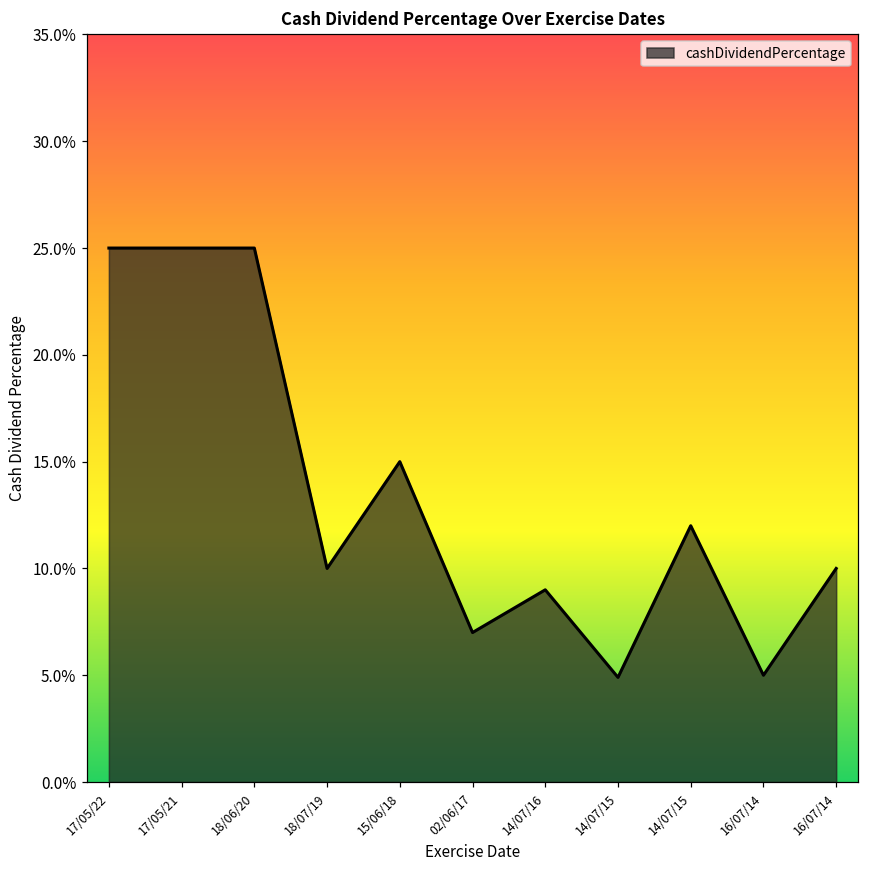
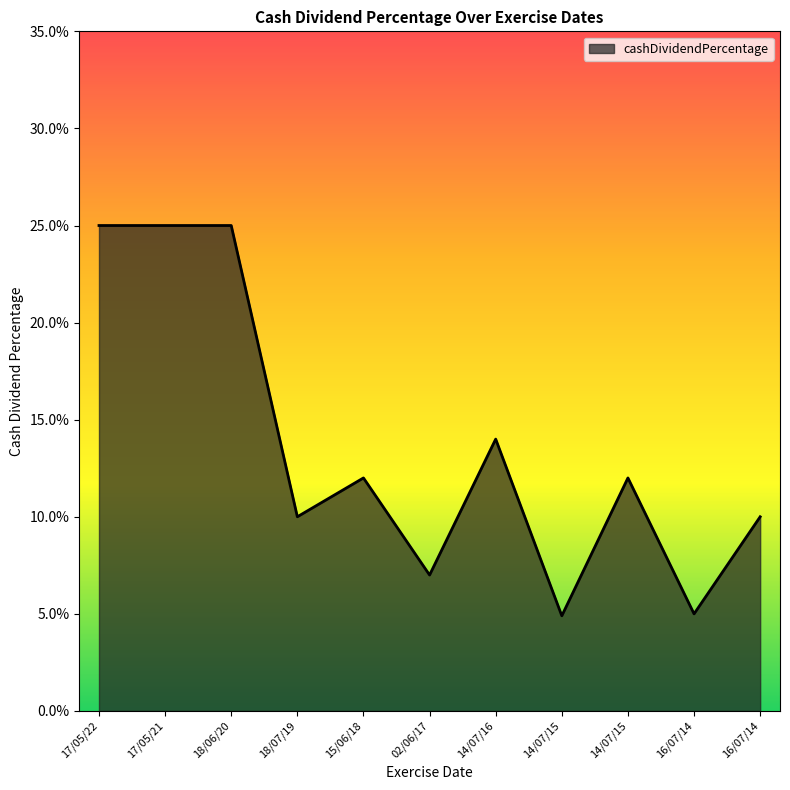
15/06/18: 15.0% -> 12.0%
14/07/16: 9.0% -> 14.0%
